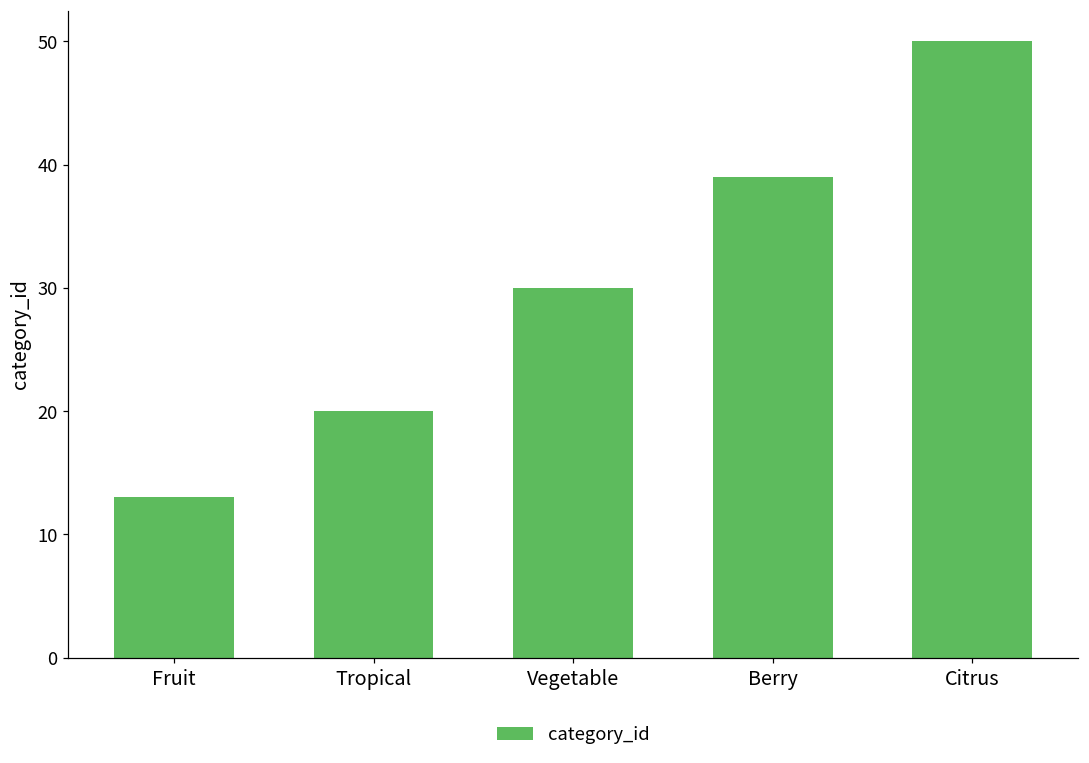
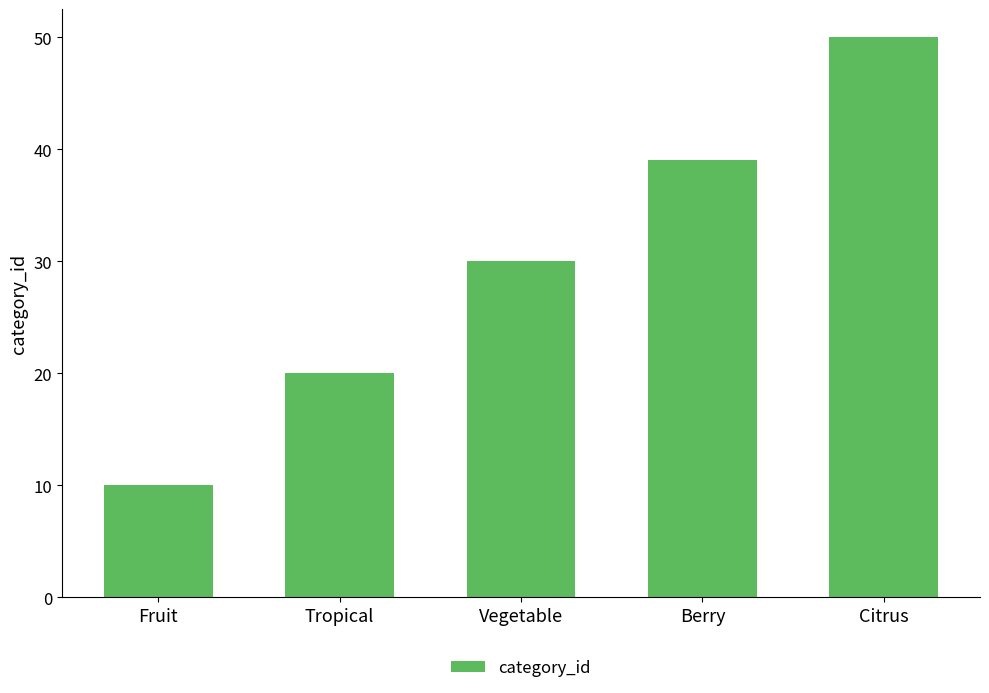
Fruit: 13 -> 10
